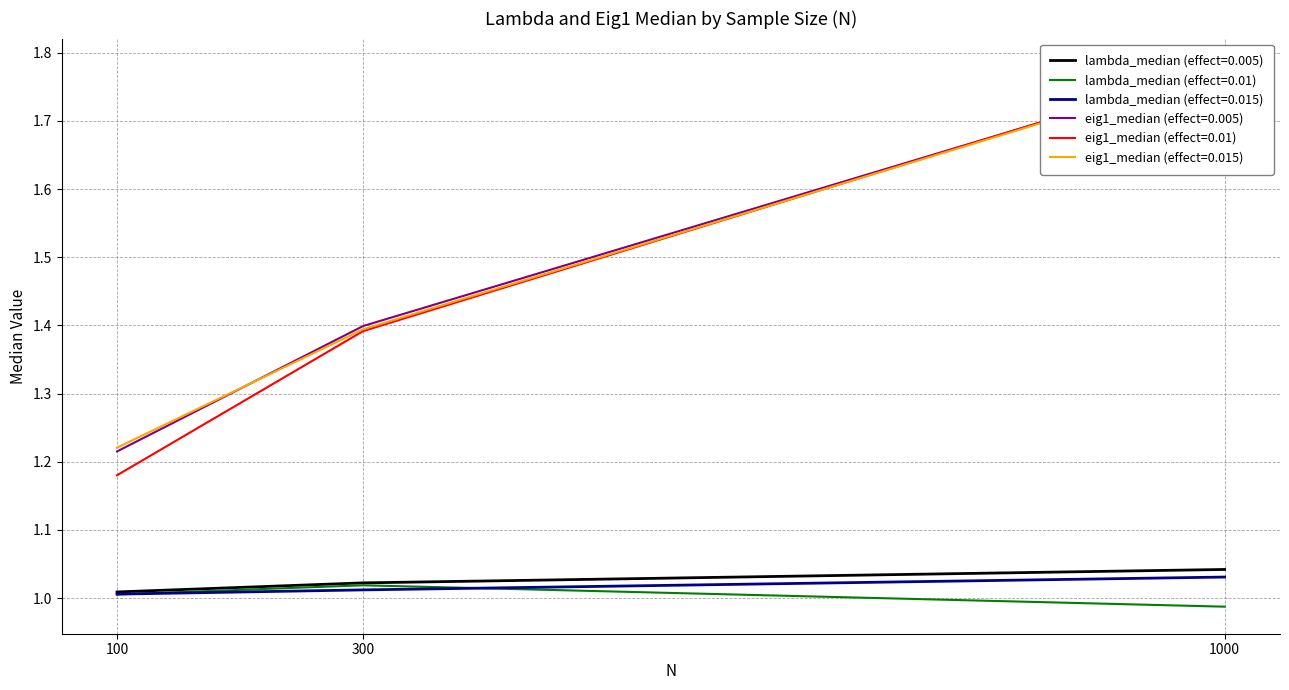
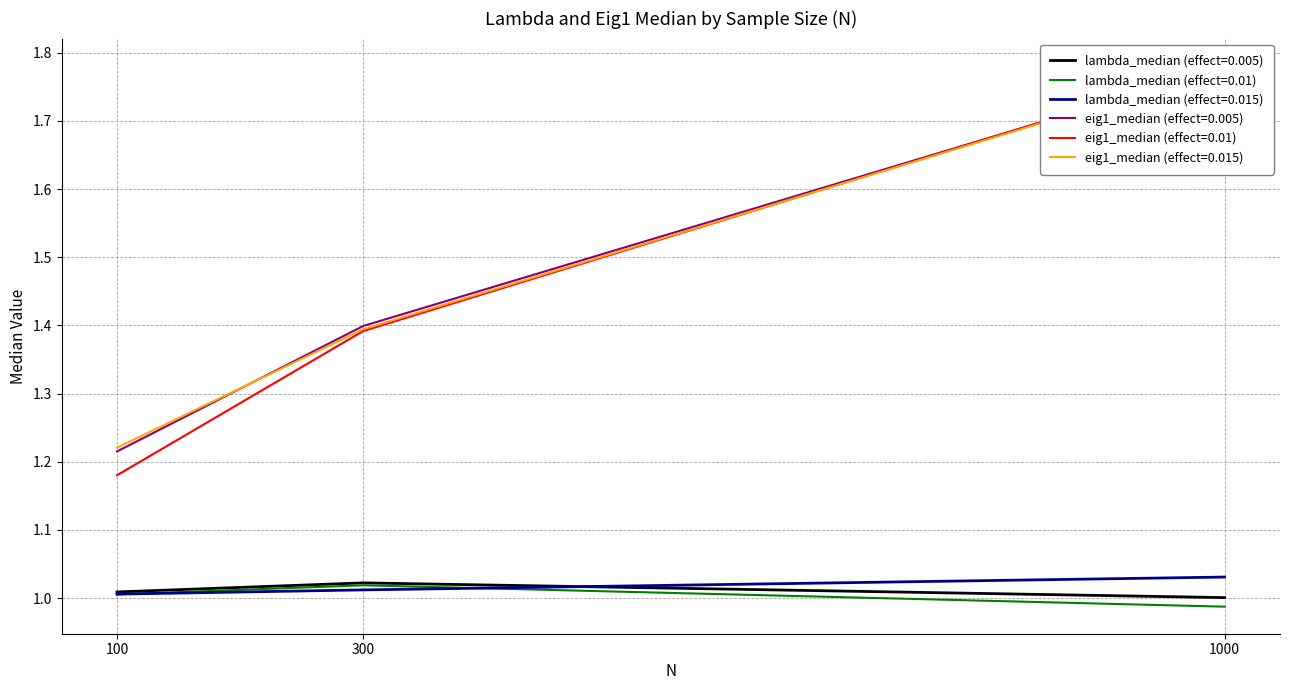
lambda_median (effect=0.005), 1000: 1.04 -> 1.00
